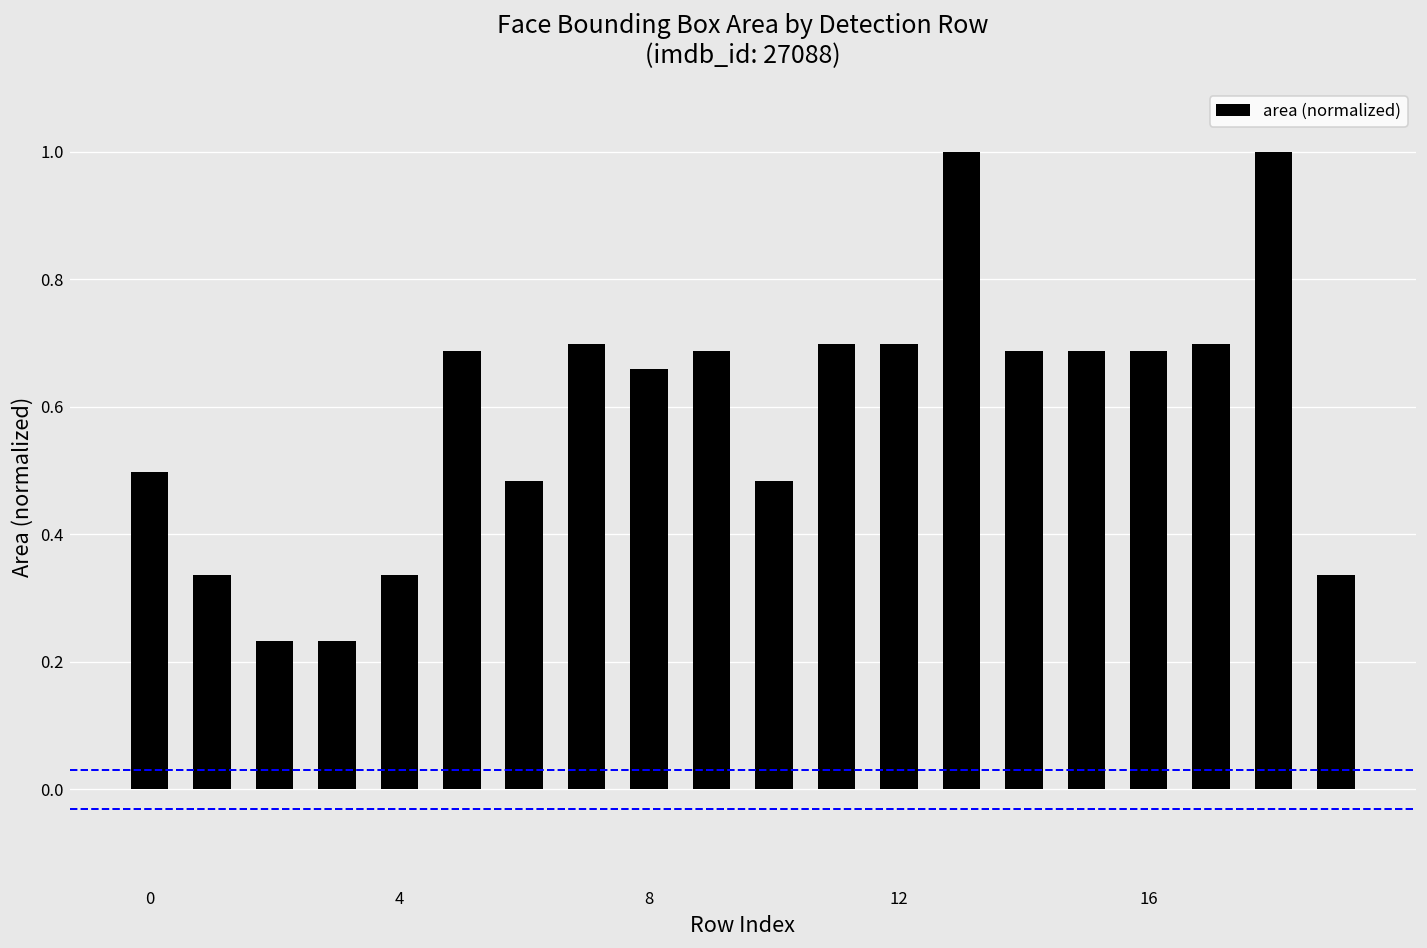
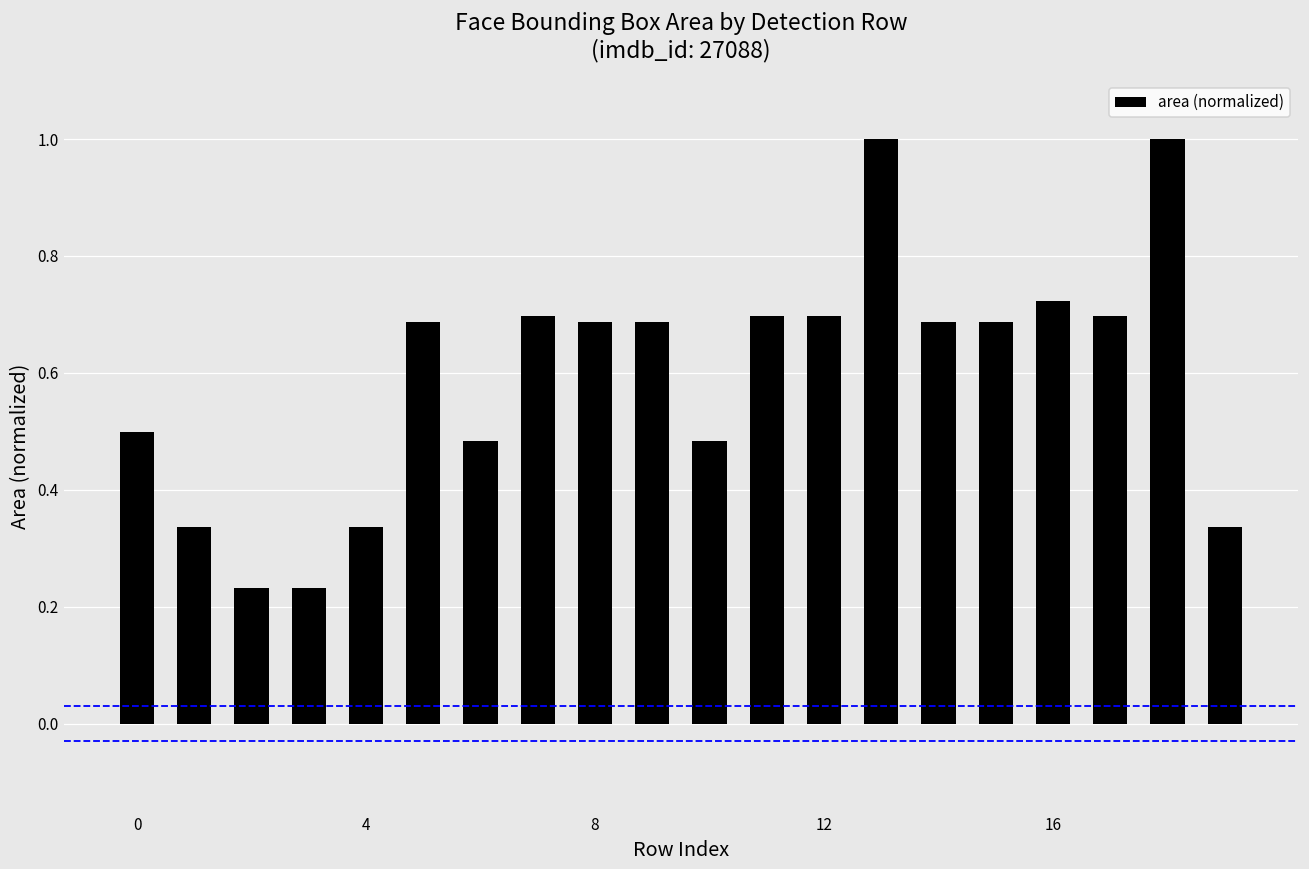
8: 0.66 -> 0.69
16: 0.69 -> 0.72
